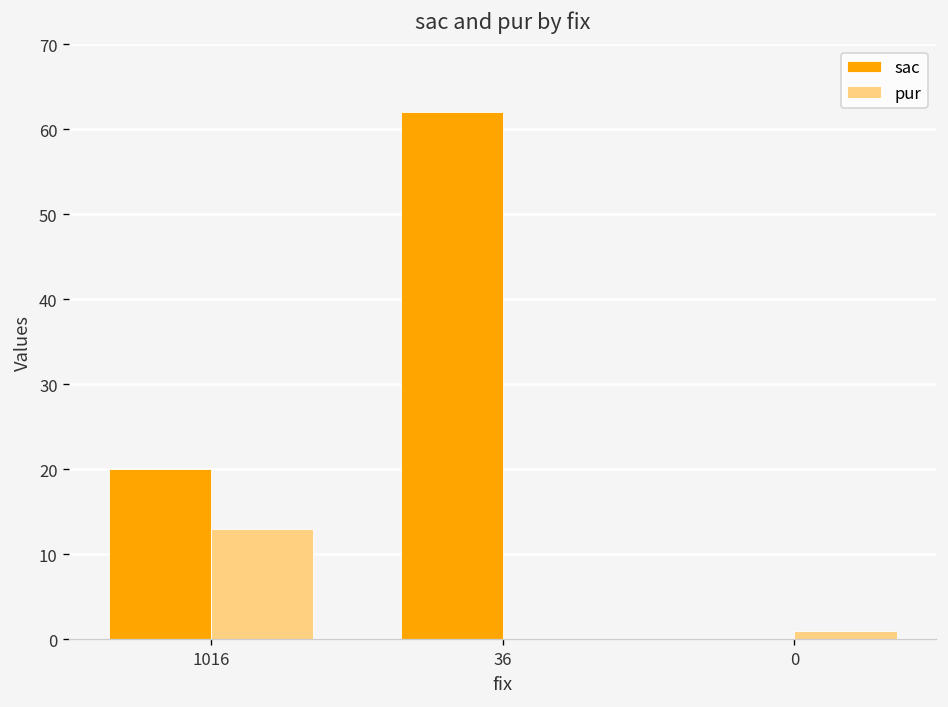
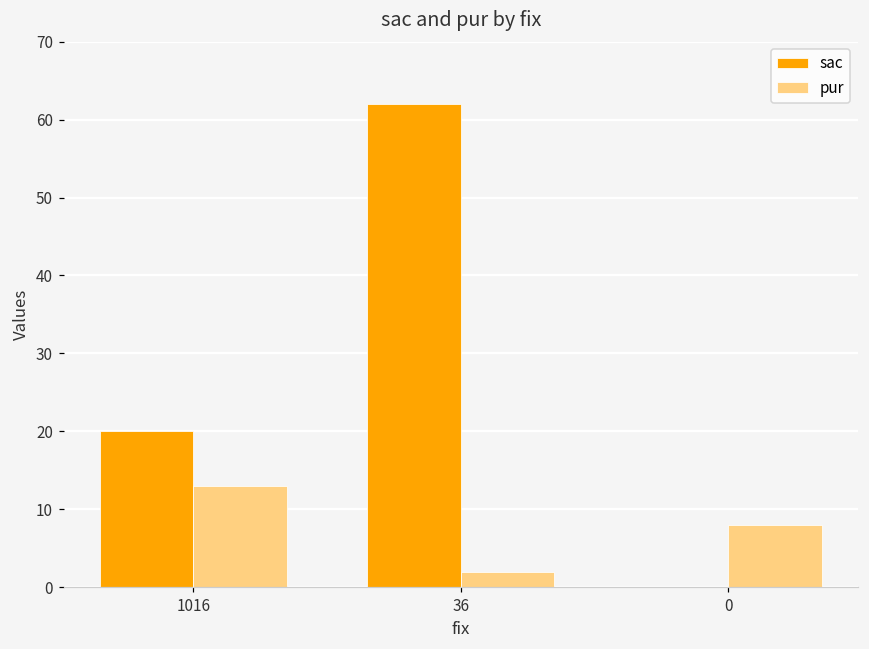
pur, 36: 0 -> 2
pur, 0: 1 -> 8
